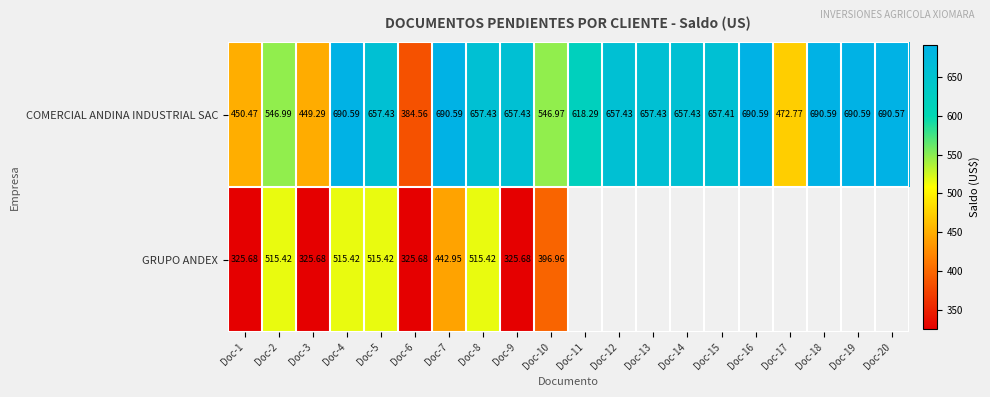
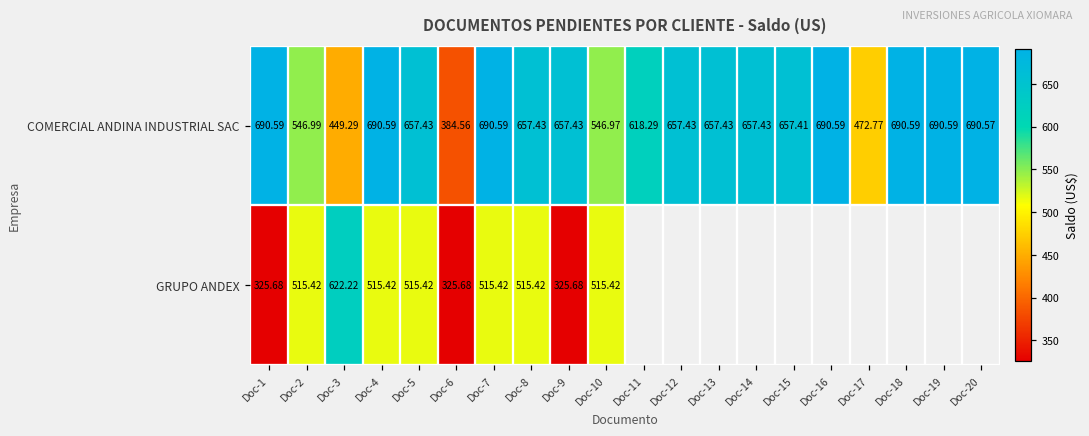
COMERCIAL ANDINA INDUSTRIAL SAC, Doc-1: 450.47 -> 690.59
GRUPO ANDEX, Doc-3: 325.68 -> 622.22
GRUPO ANDEX, Doc-7: 442.95 -> 515.42
GRUPO ANDEX, Doc-10: 396.96 -> 515.42
